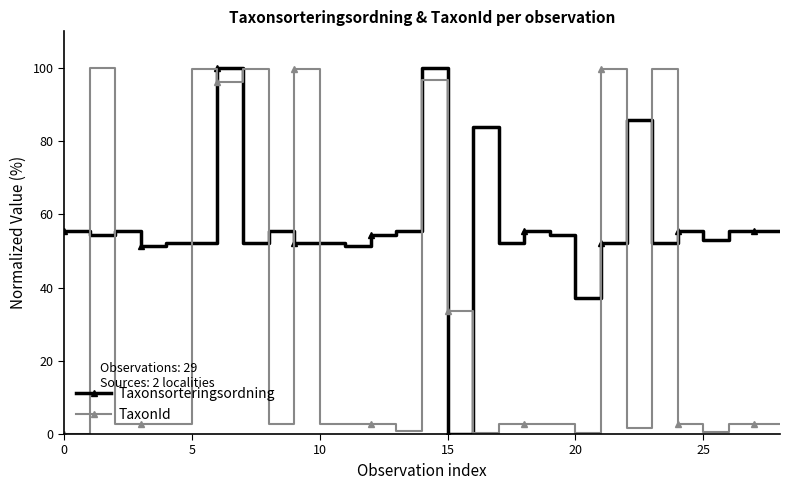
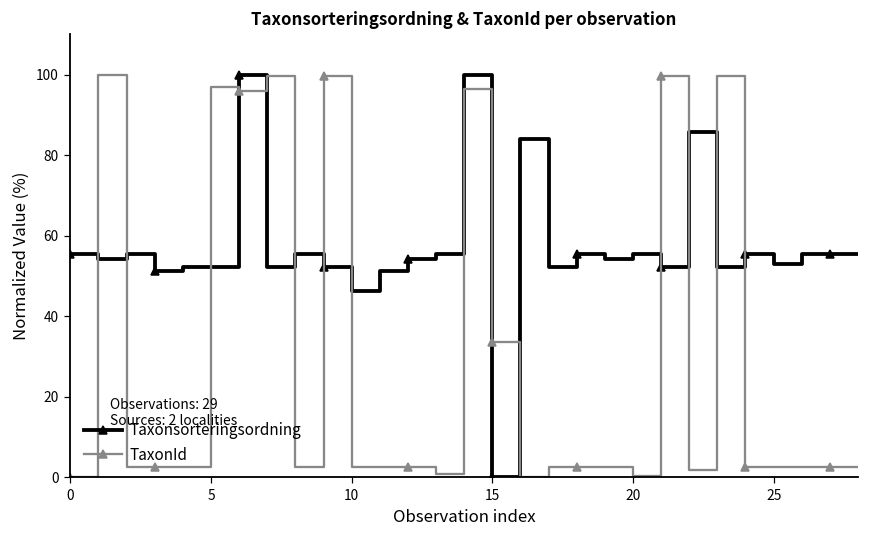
TaxonId, 5: 100 -> 97
Taxonsorteringsordning, 10: 52 -> 46
Taxonsorteringsordning, 20: 37 -> 55
TaxonId, 25: 0 -> 3
